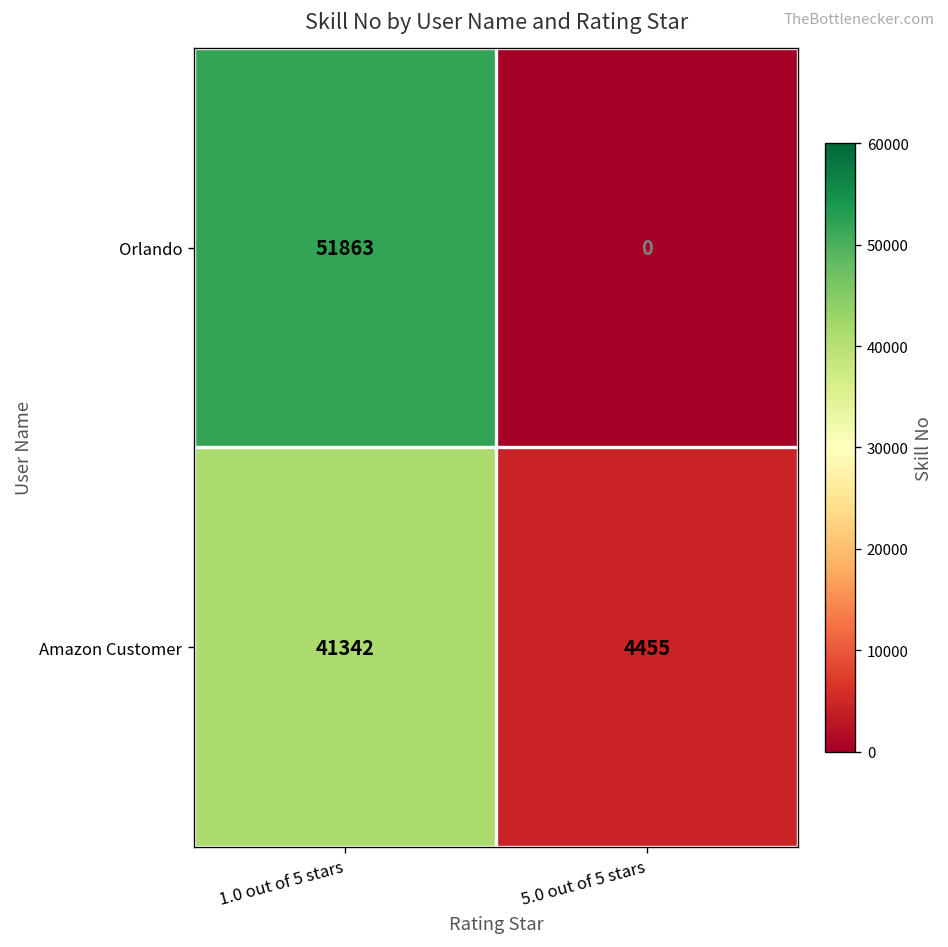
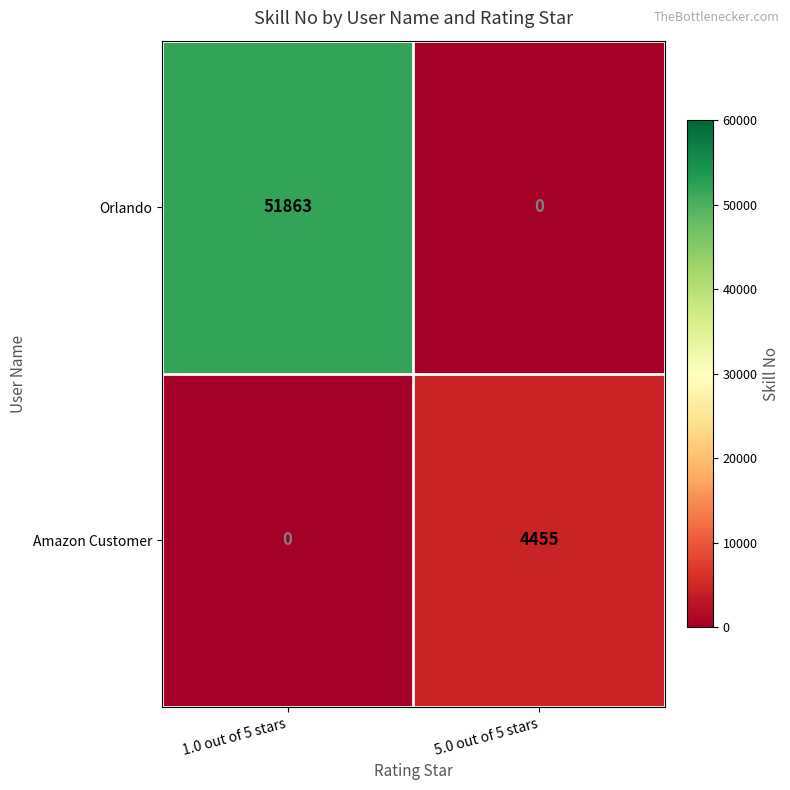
Amazon Customer, 1.0 out of 5 stars: 41342 -> 0
